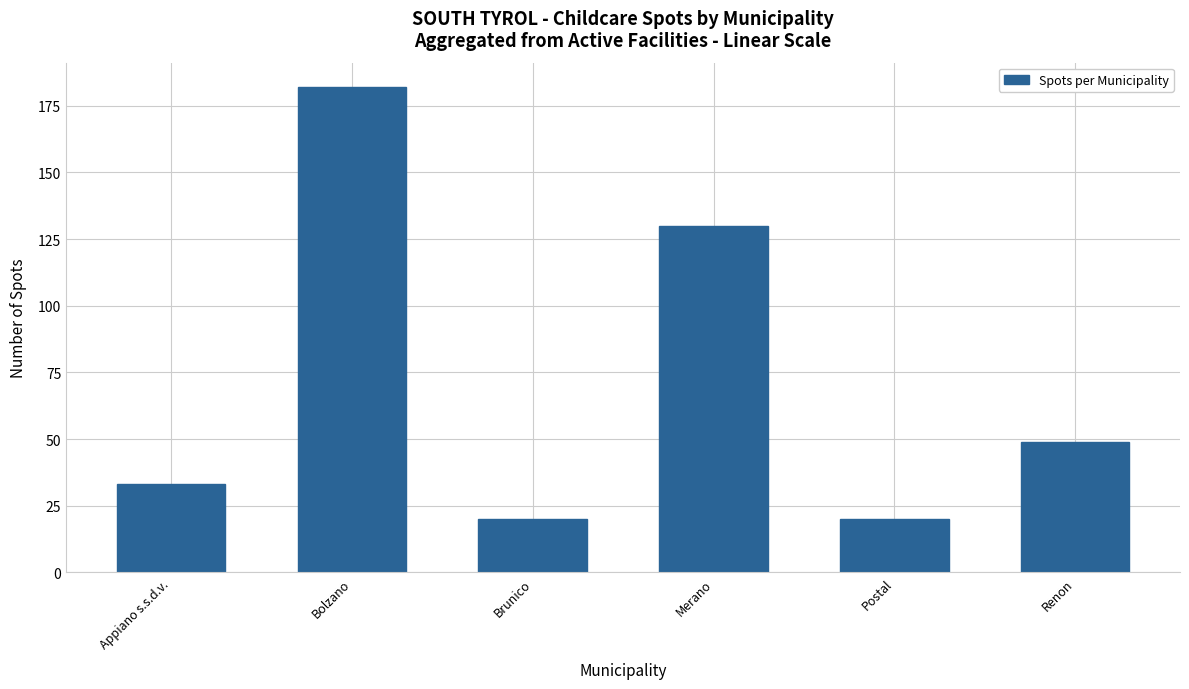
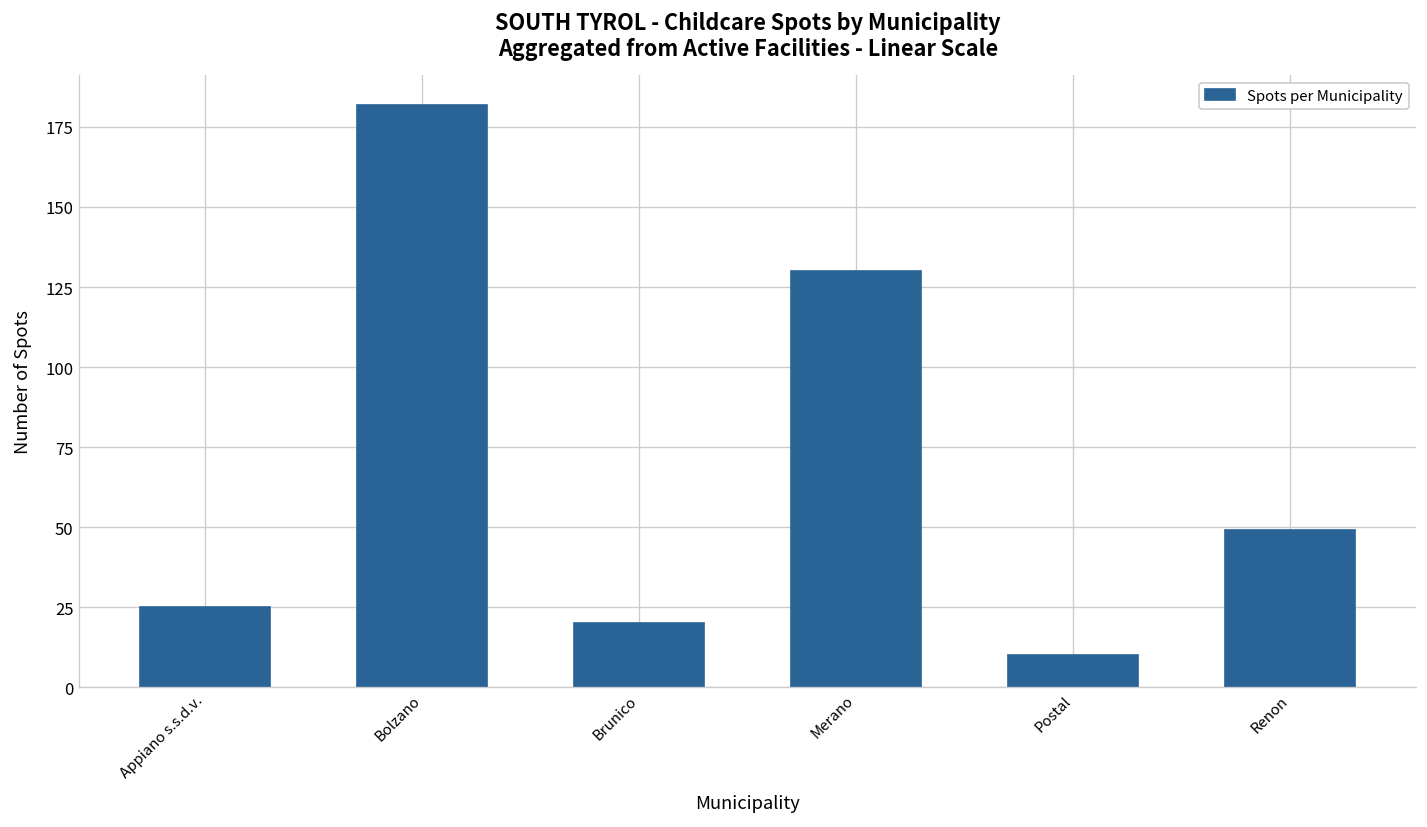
Appiano s.s.d.v.: 33 -> 25
Postal: 20 -> 10
